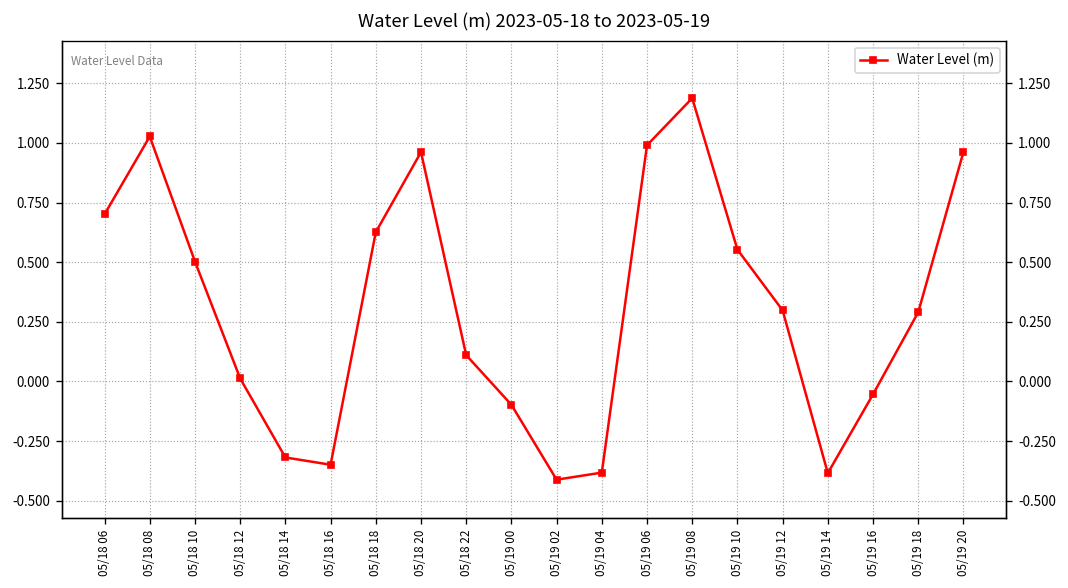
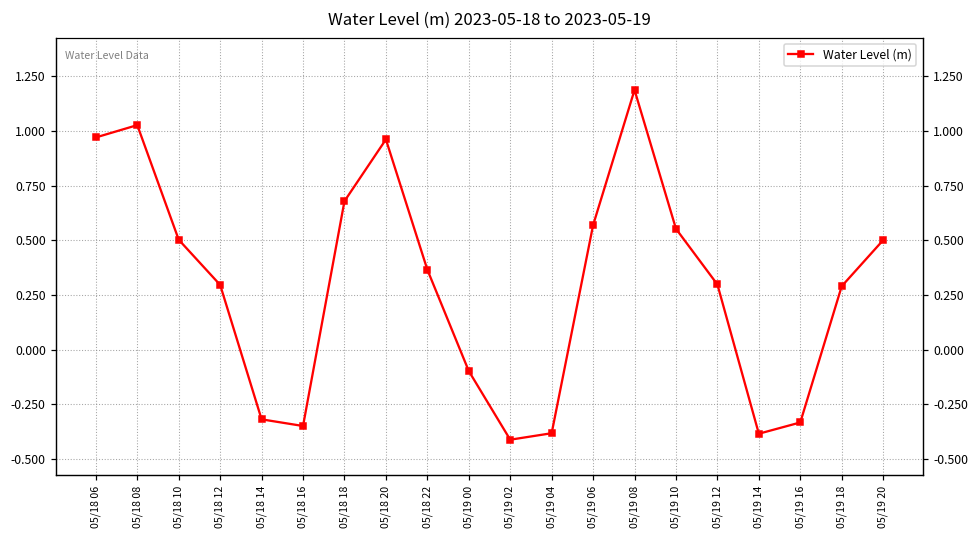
05/18 06: 0.70 -> 0.97
05/18 12: 0.01 -> 0.30
05/18 18: 0.63 -> 0.68
05/18 22: 0.11 -> 0.37
05/19 06: 0.99 -> 0.57
05/19 16: -0.05 -> -0.33
05/19 20: 0.96 -> 0.50
